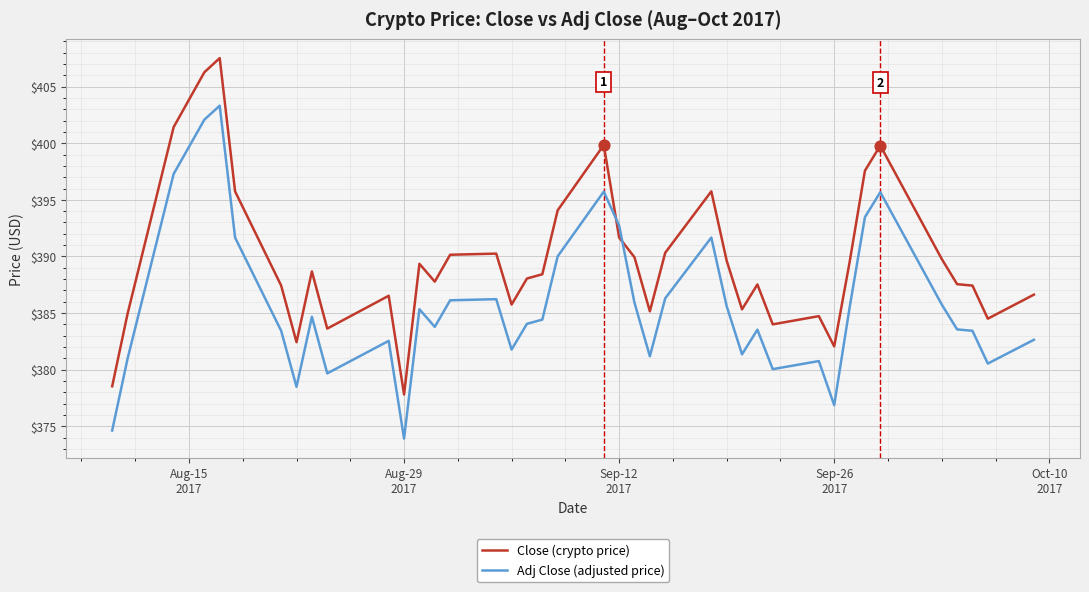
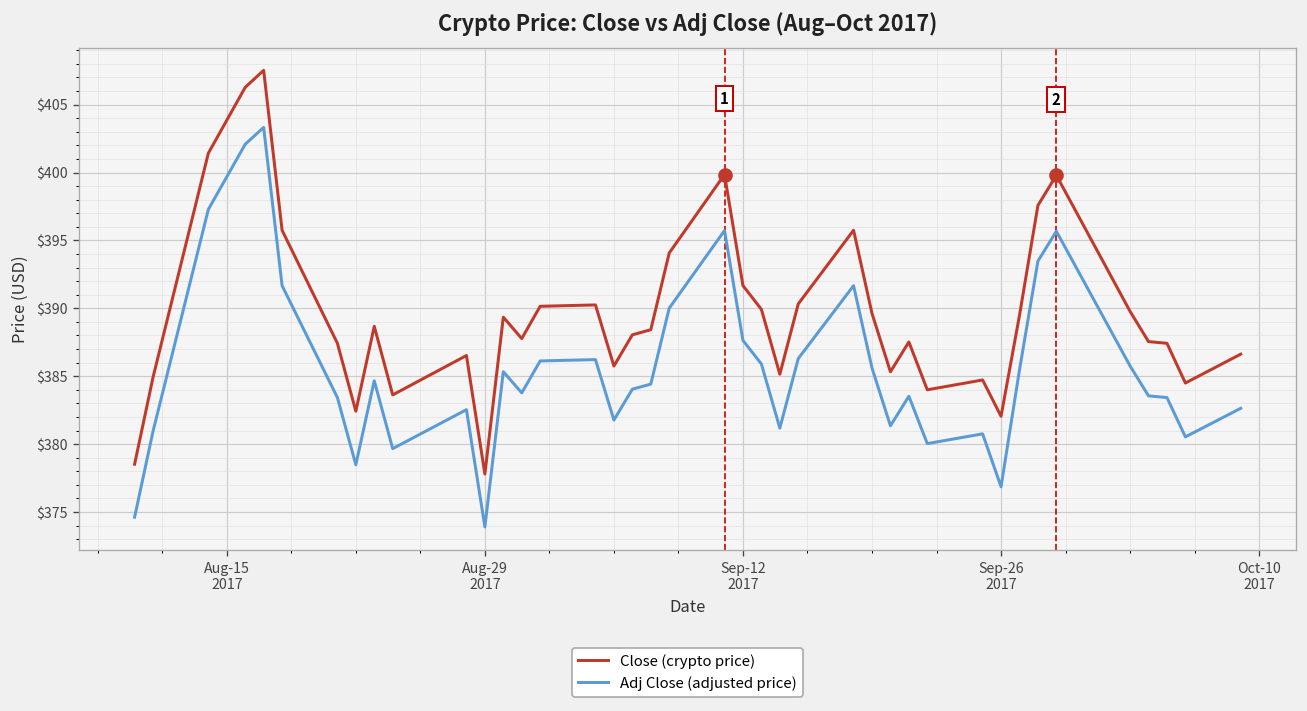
Adj Close (adjusted price), Sep-12 2017: $392.7 -> $387.6
